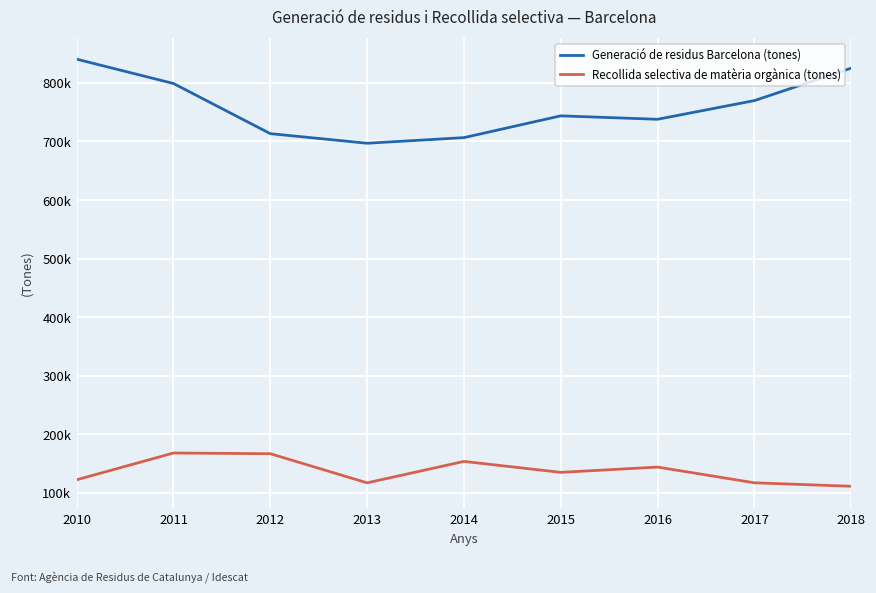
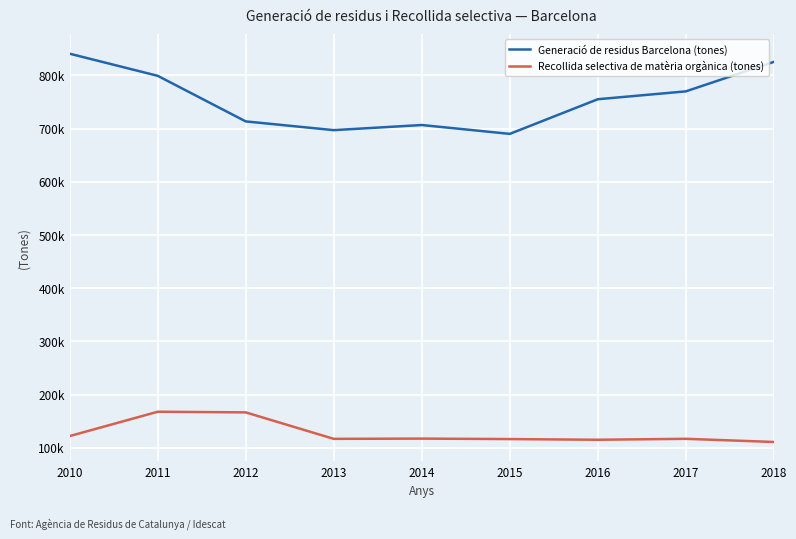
Recollida selectiva de matèria orgànica (tones), 2014: 150000 -> 120000
Generació de residus Barcelona (tones), 2015: 740000 -> 690000
Recollida selectiva de matèria orgànica (tones), 2015: 130000 -> 120000
Generació de residus Barcelona (tones), 2016: 740000 -> 750000
Recollida selectiva de matèria orgànica (tones), 2016: 140000 -> 120000
